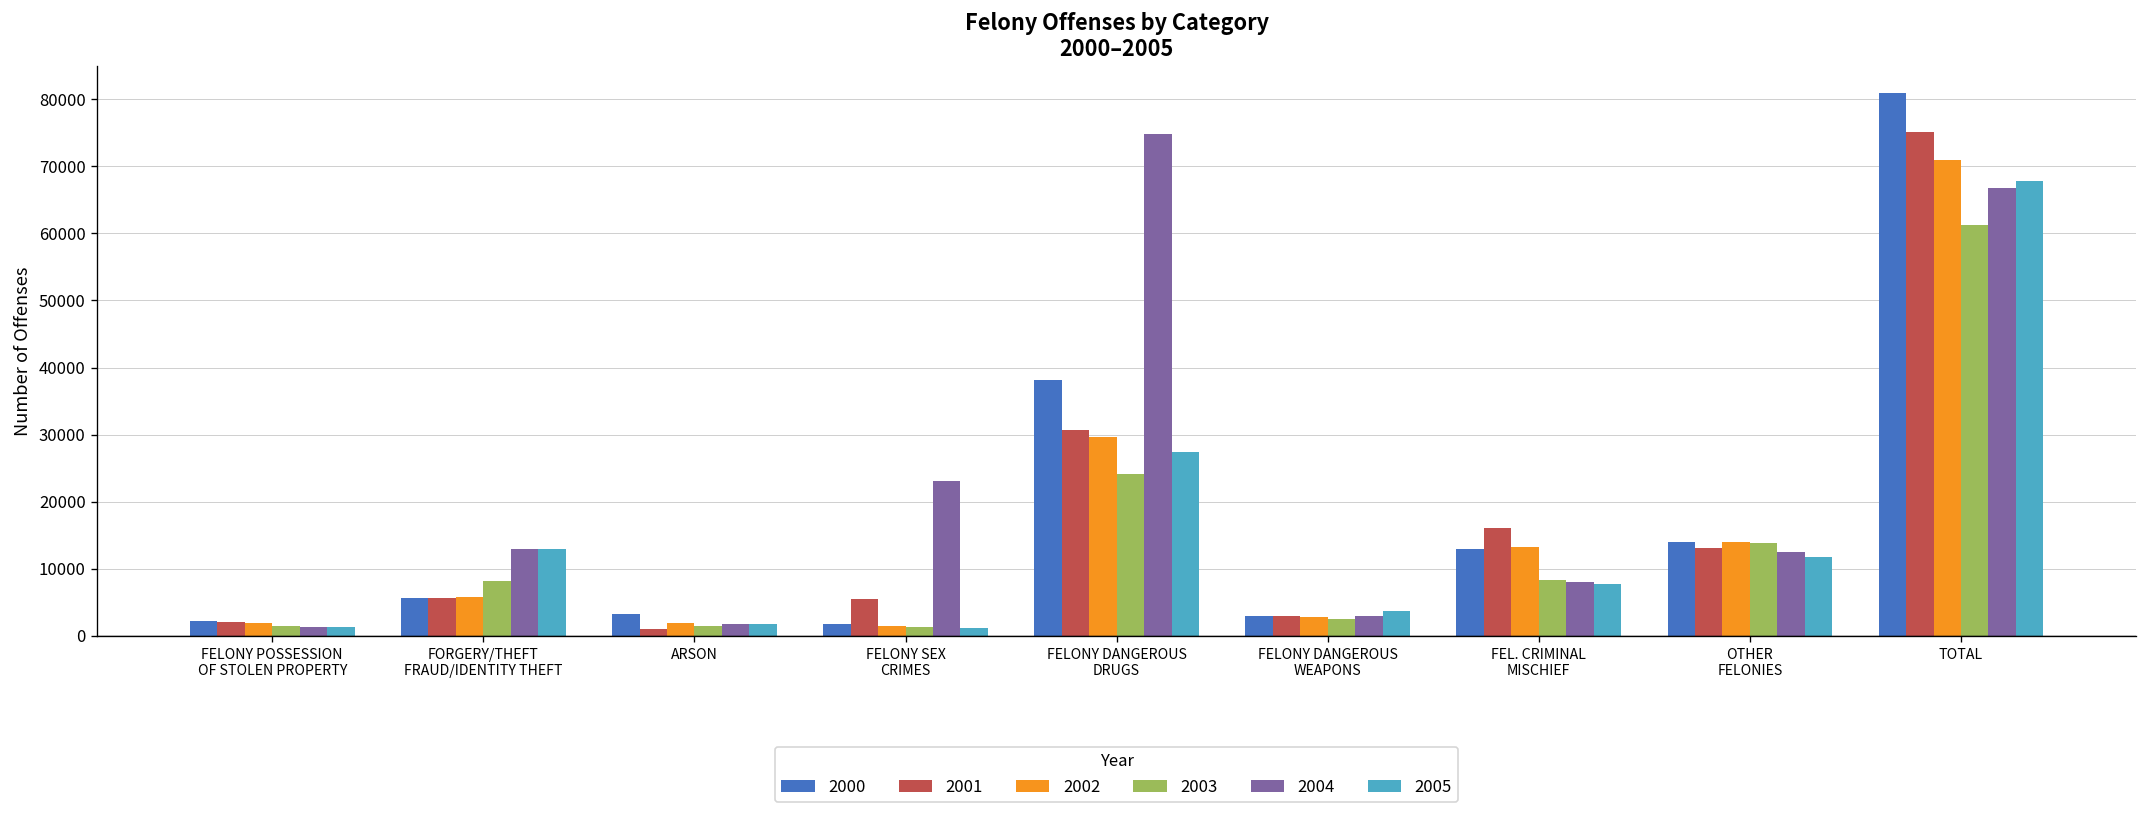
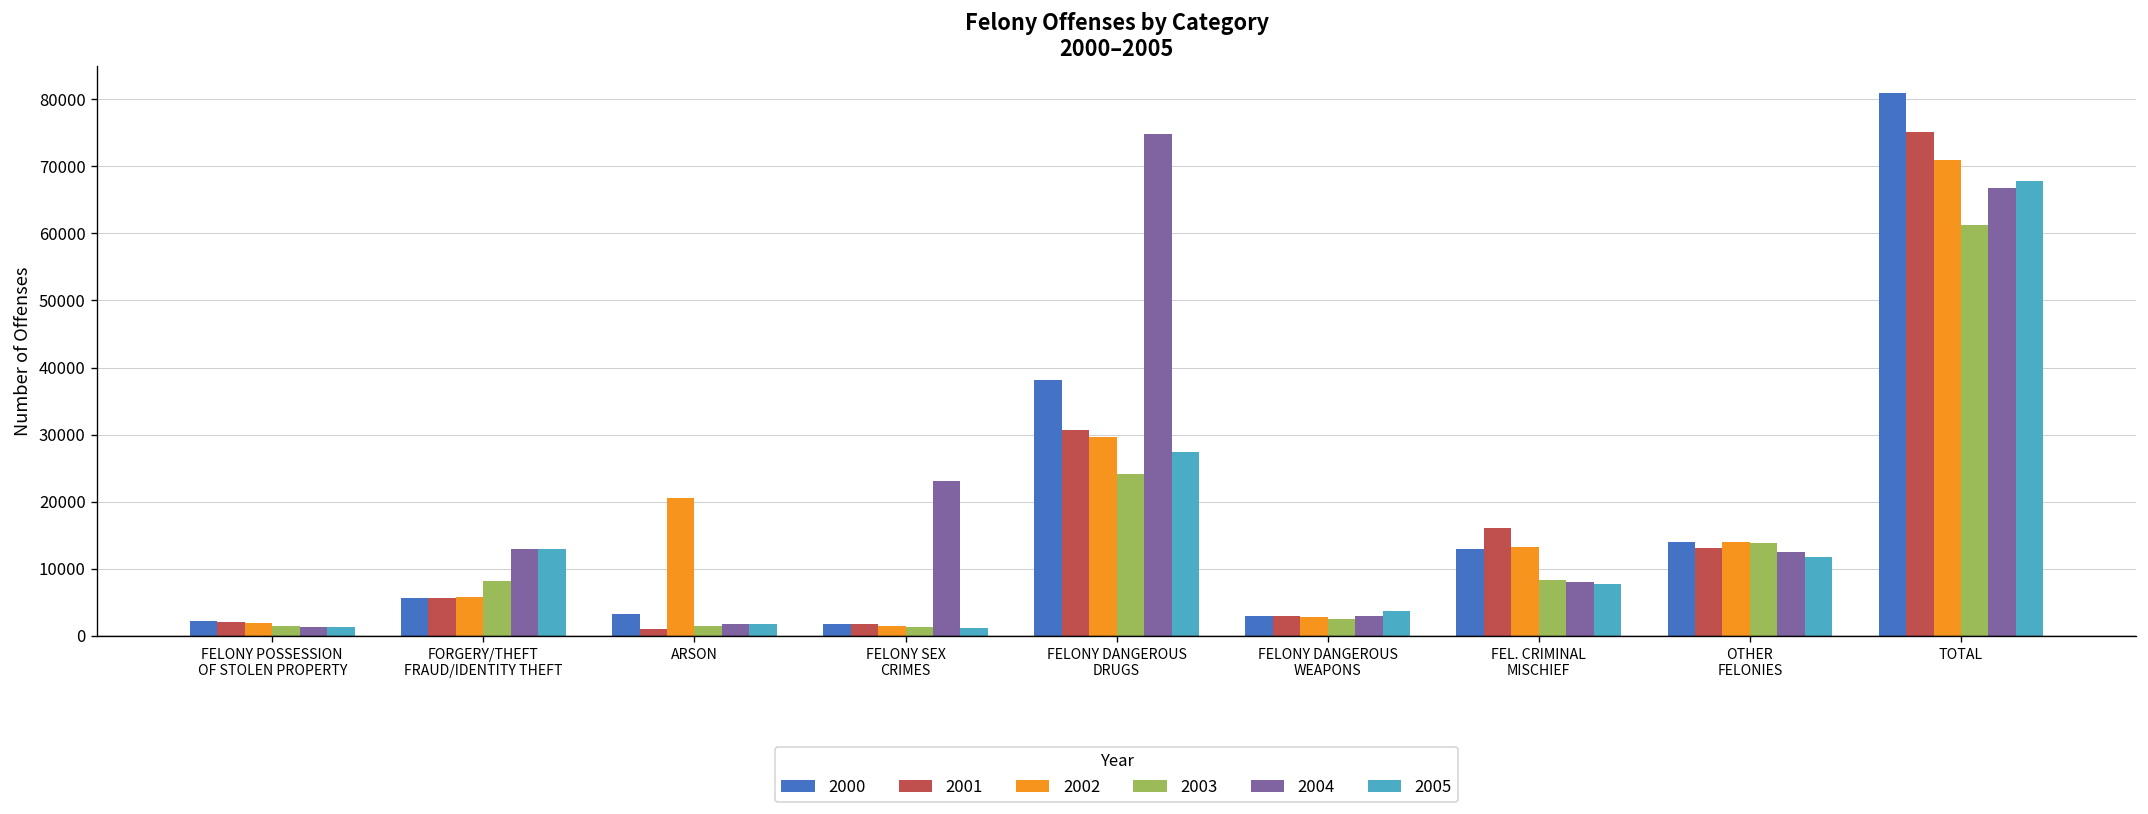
2002, ARSON: 2000 -> 21000
2001, FELONY SEX CRIMES: 5000 -> 2000
